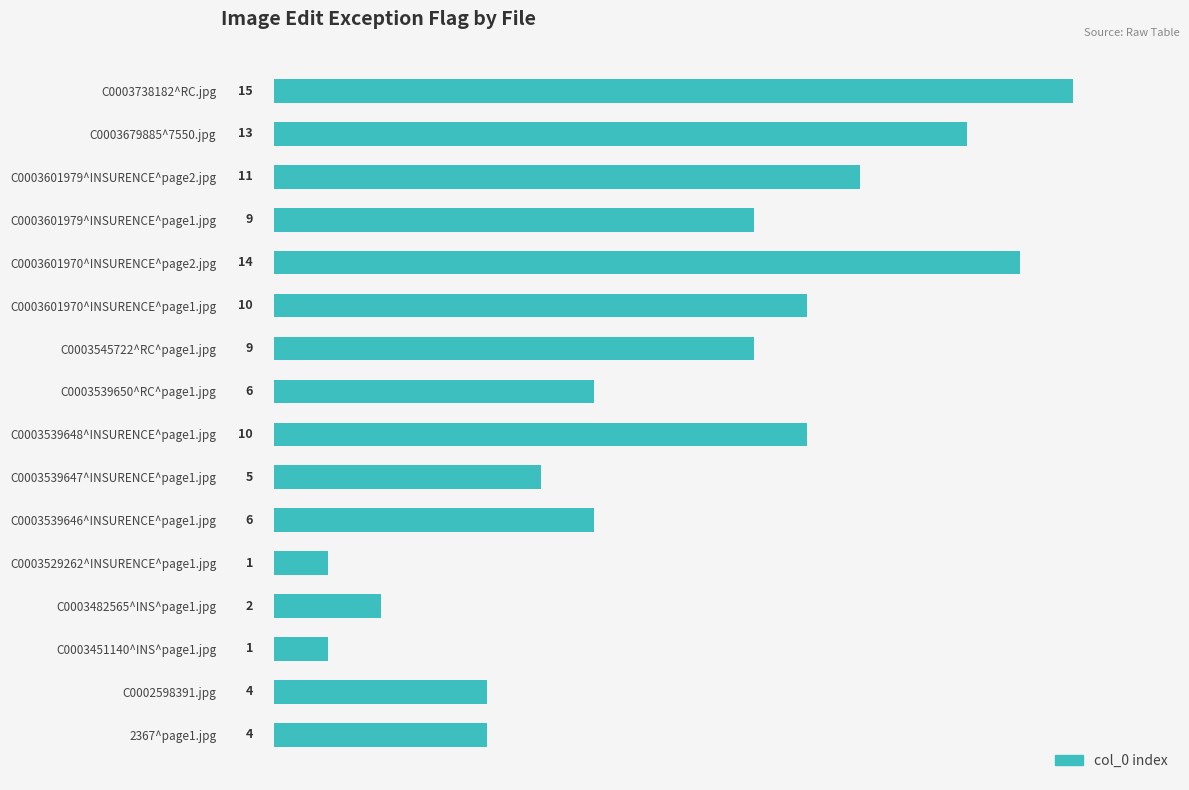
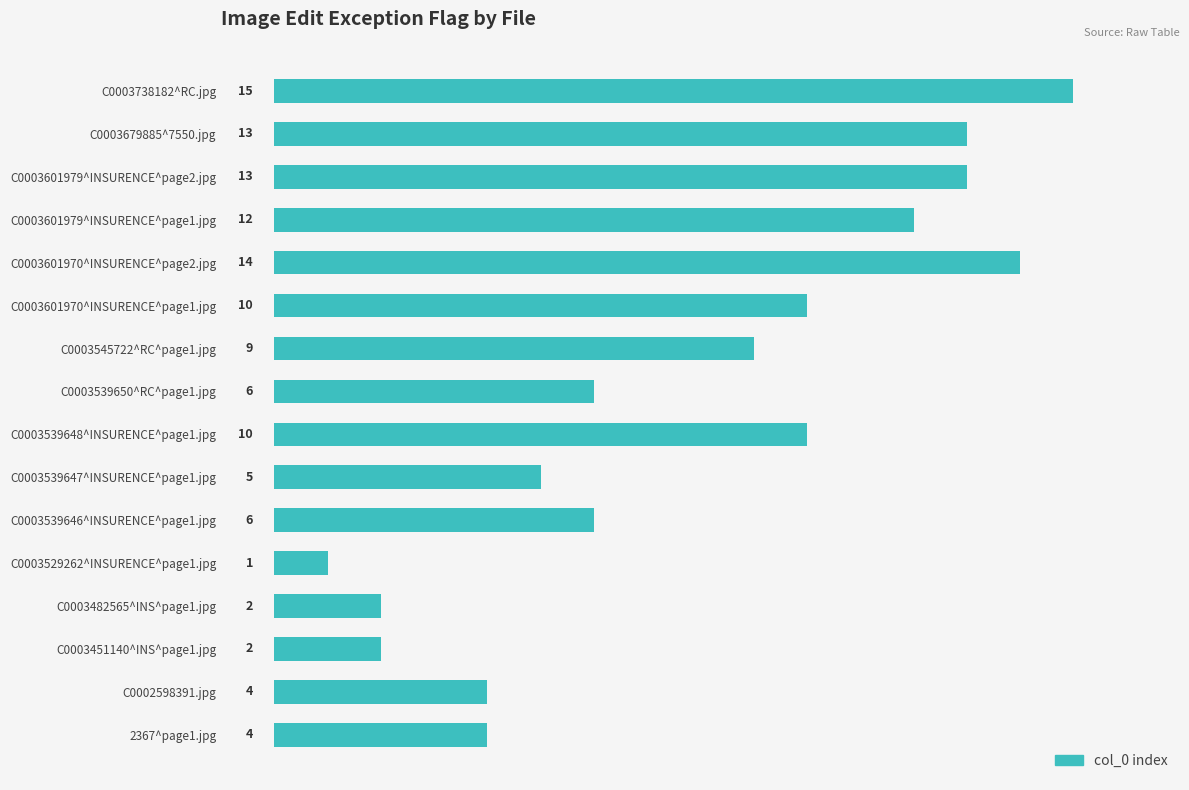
C0003601979^INSURENCE^page2.jpg: 11 -> 13
C0003601979^INSURENCE^page1.jpg: 9 -> 12
C0003451140^INS^page1.jpg: 1 -> 2
